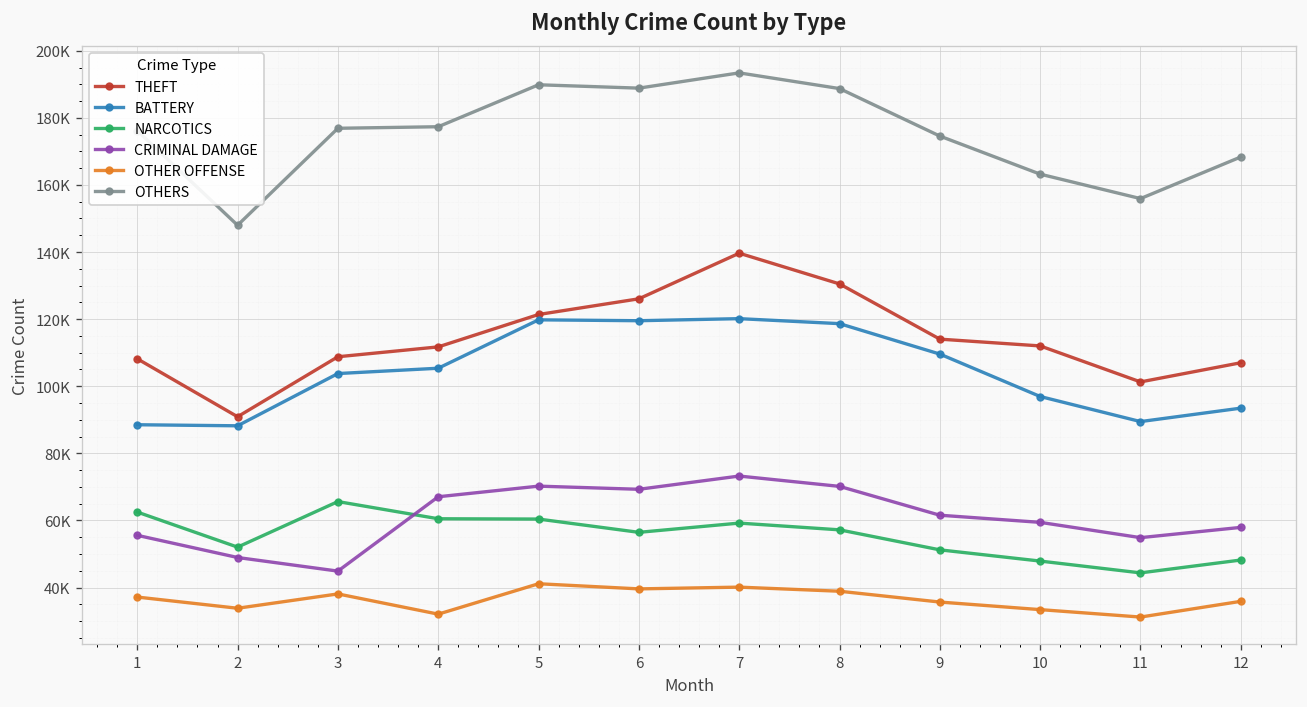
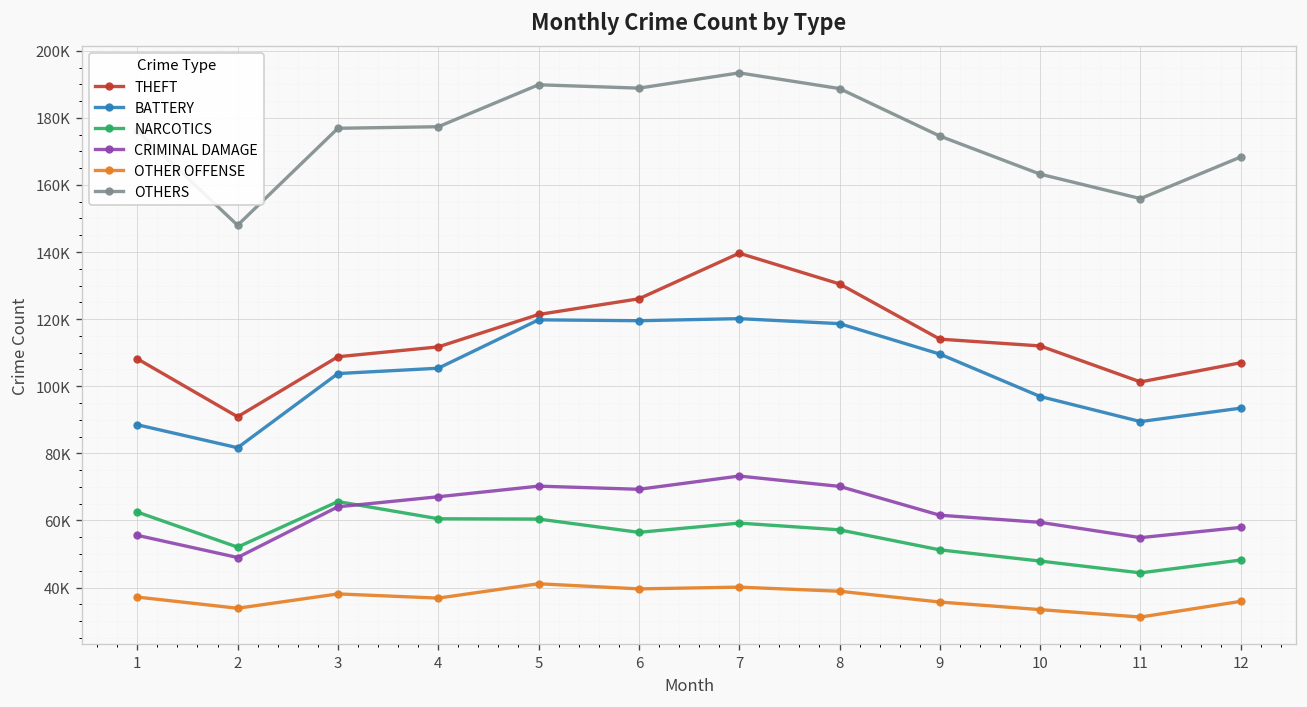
BATTERY, 2: 88000 -> 82000
CRIMINAL DAMAGE, 3: 45000 -> 64000
OTHER OFFENSE, 4: 32000 -> 37000
